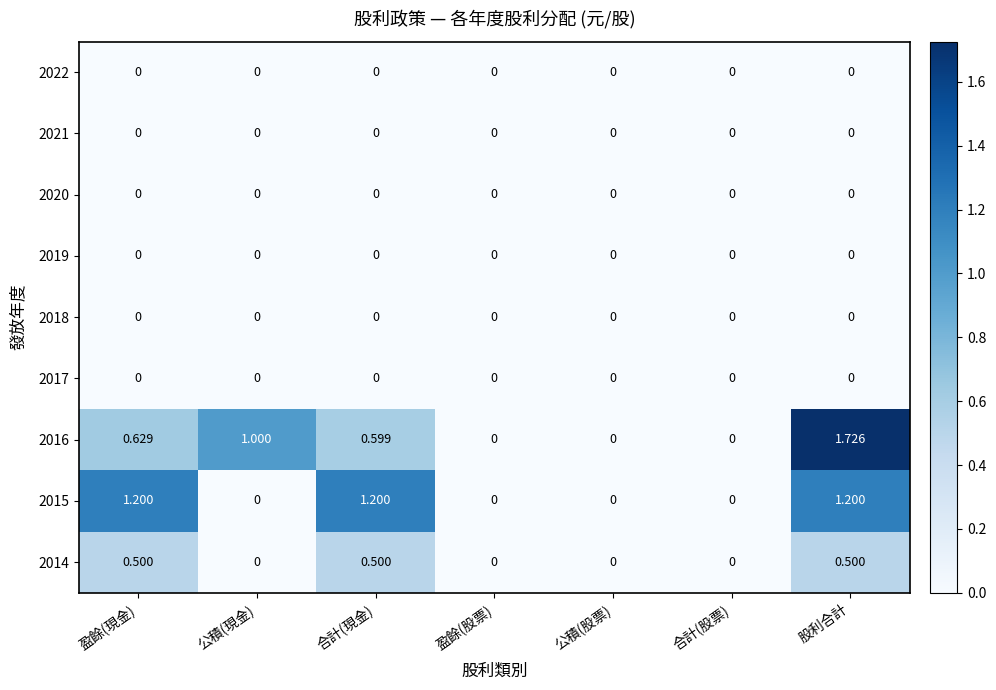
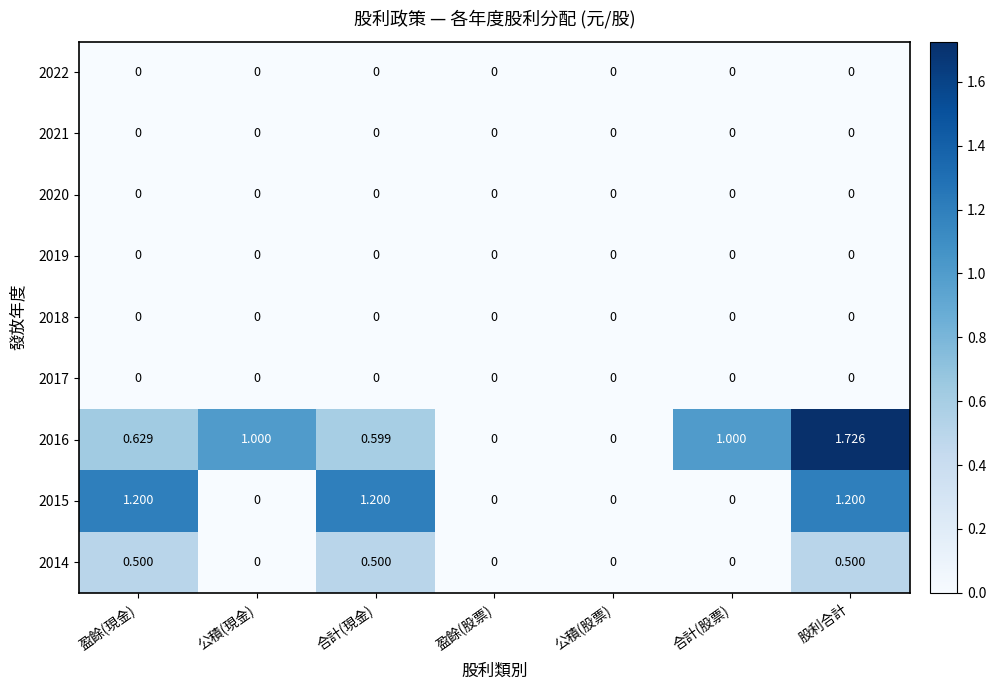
2016, 合計(股票): 0 -> 1.000
